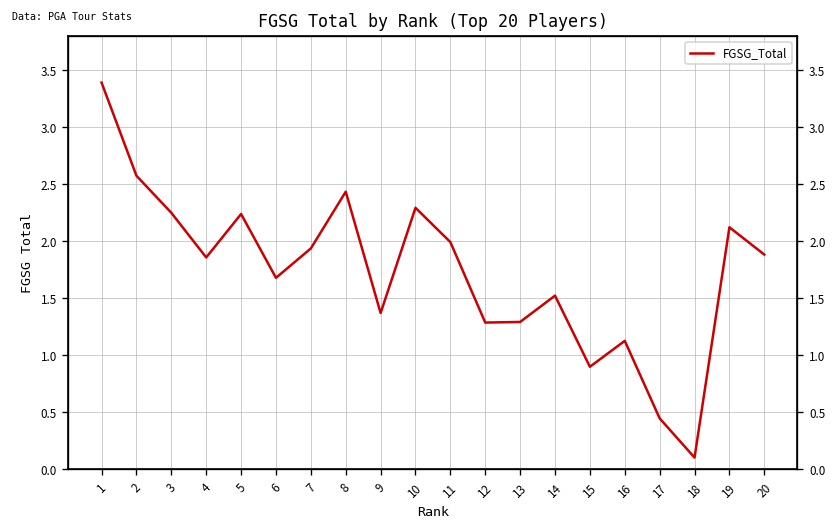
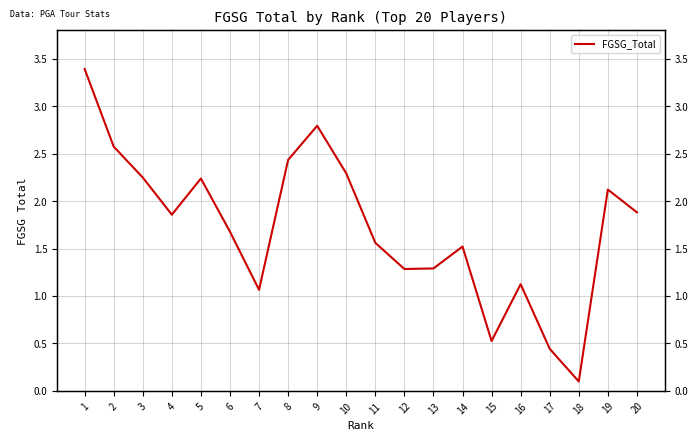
7: 1.9 -> 1.1
9: 1.4 -> 2.8
11: 2.0 -> 1.6
15: 0.9 -> 0.5
